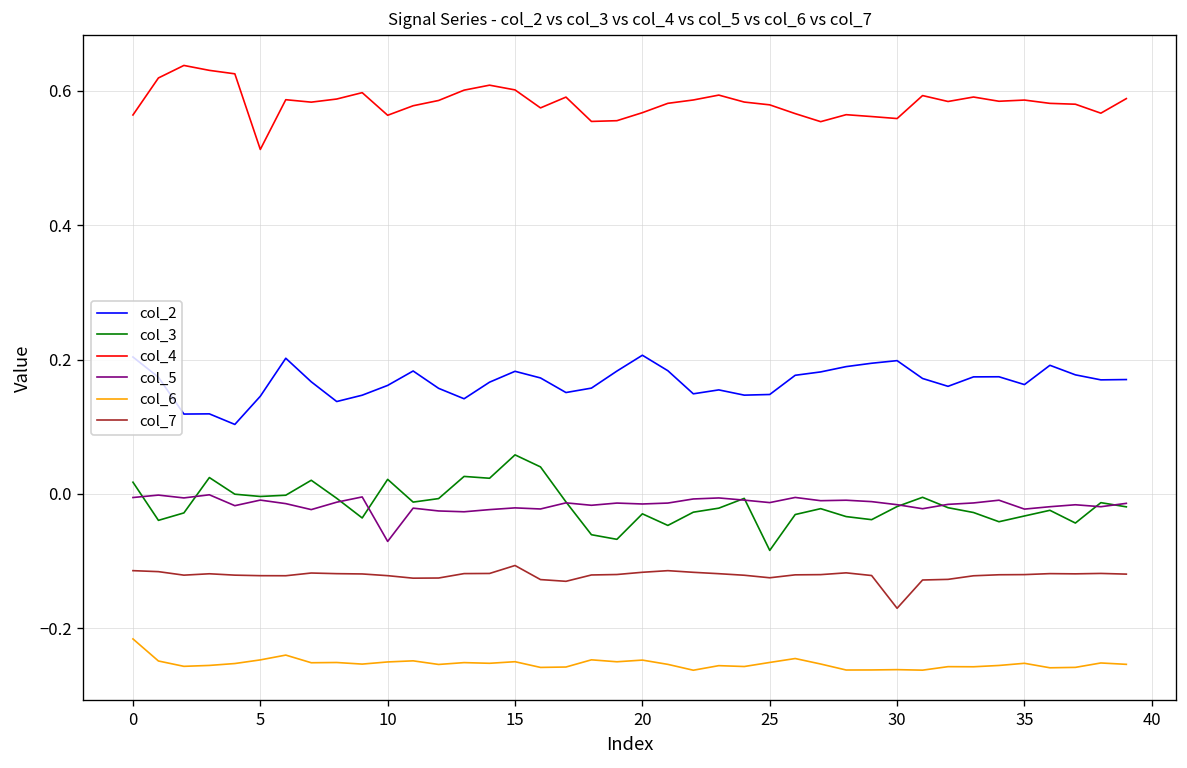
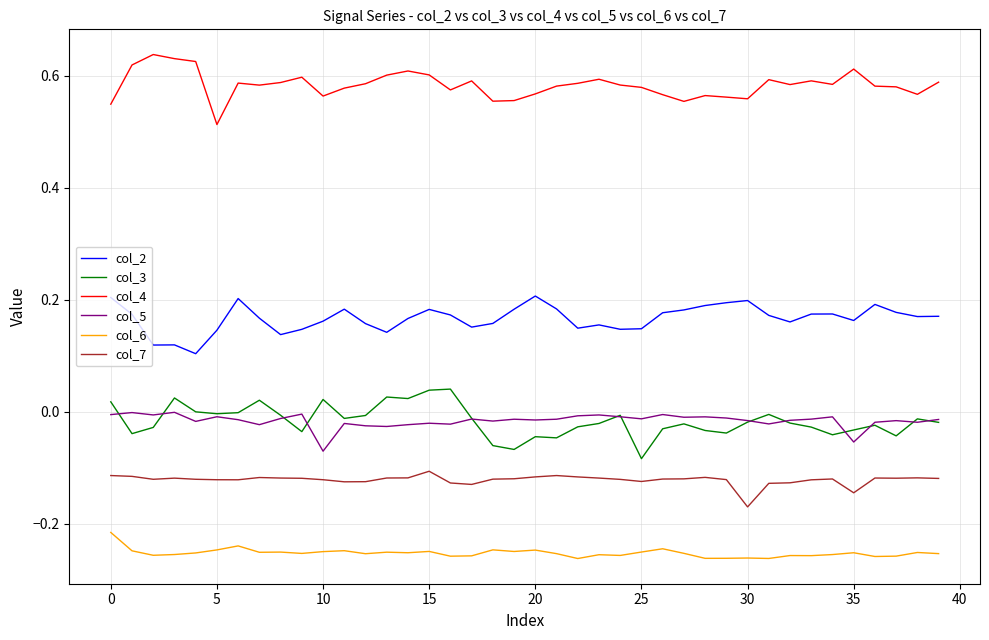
col_4, 0: 0.56 -> 0.55
col_3, 15: 0.06 -> 0.04
col_3, 20: -0.03 -> -0.04
col_4, 35: 0.59 -> 0.61
col_5, 35: -0.02 -> -0.05
col_7, 35: -0.12 -> -0.14
